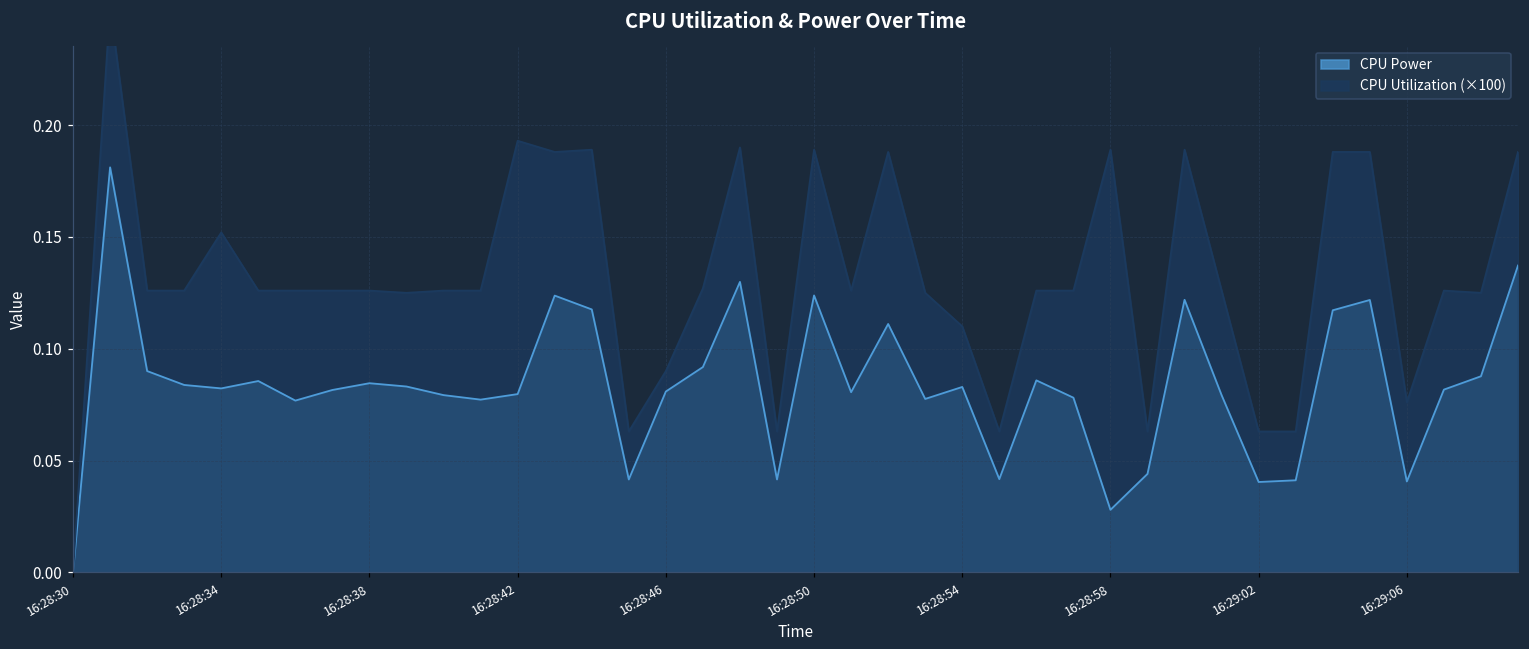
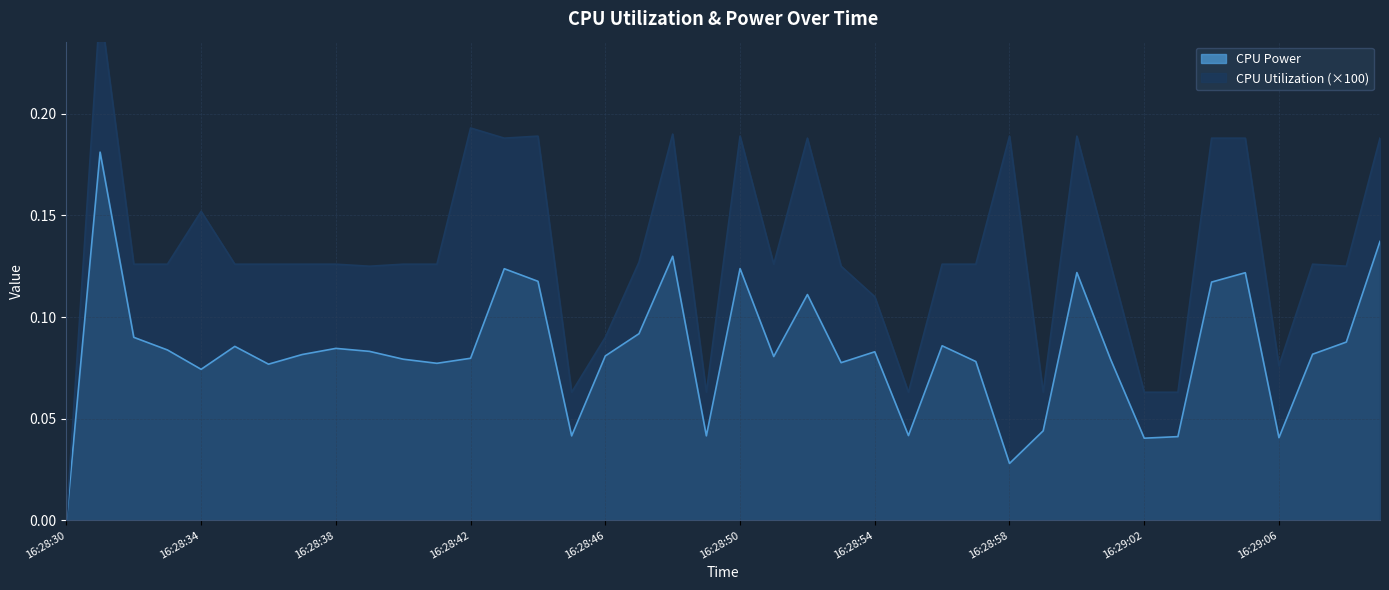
CPU Power, 16:28:34: 0.082 -> 0.074
